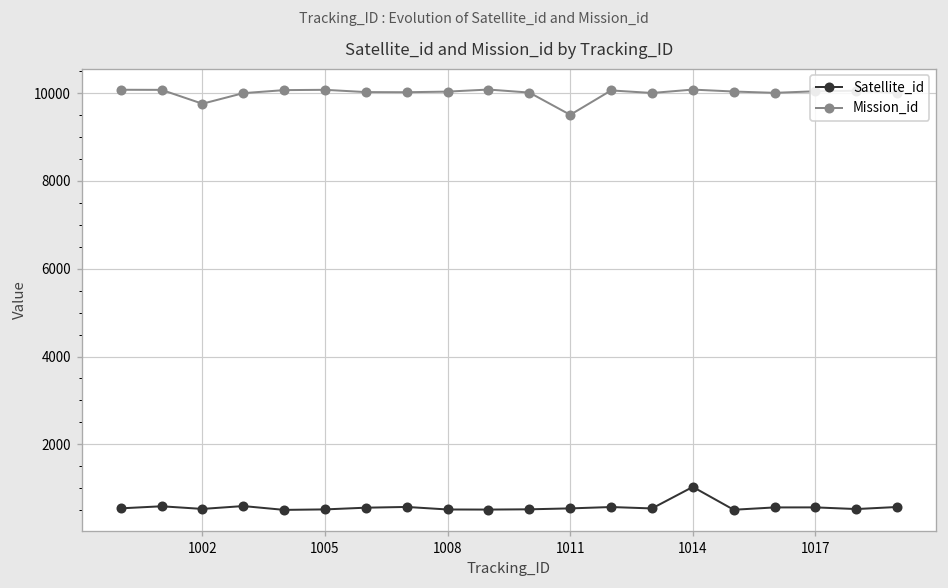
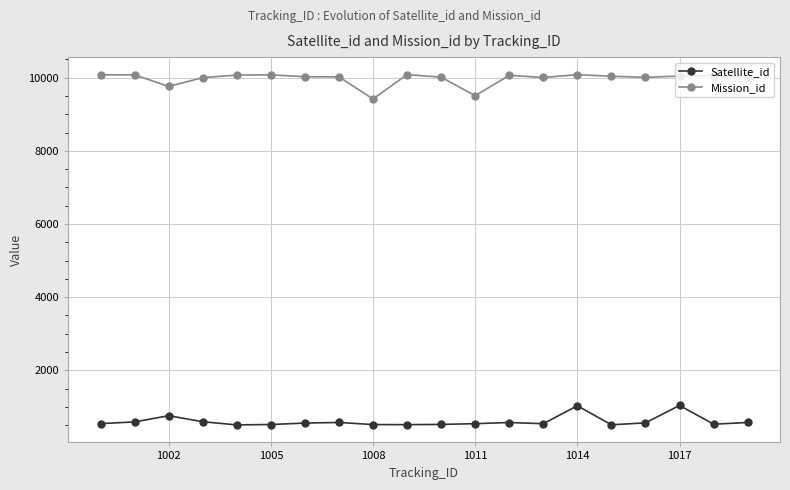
Satellite_id, 1002: 500 -> 800
Mission_id, 1008: 10000 -> 9400
Satellite_id, 1017: 600 -> 1000
